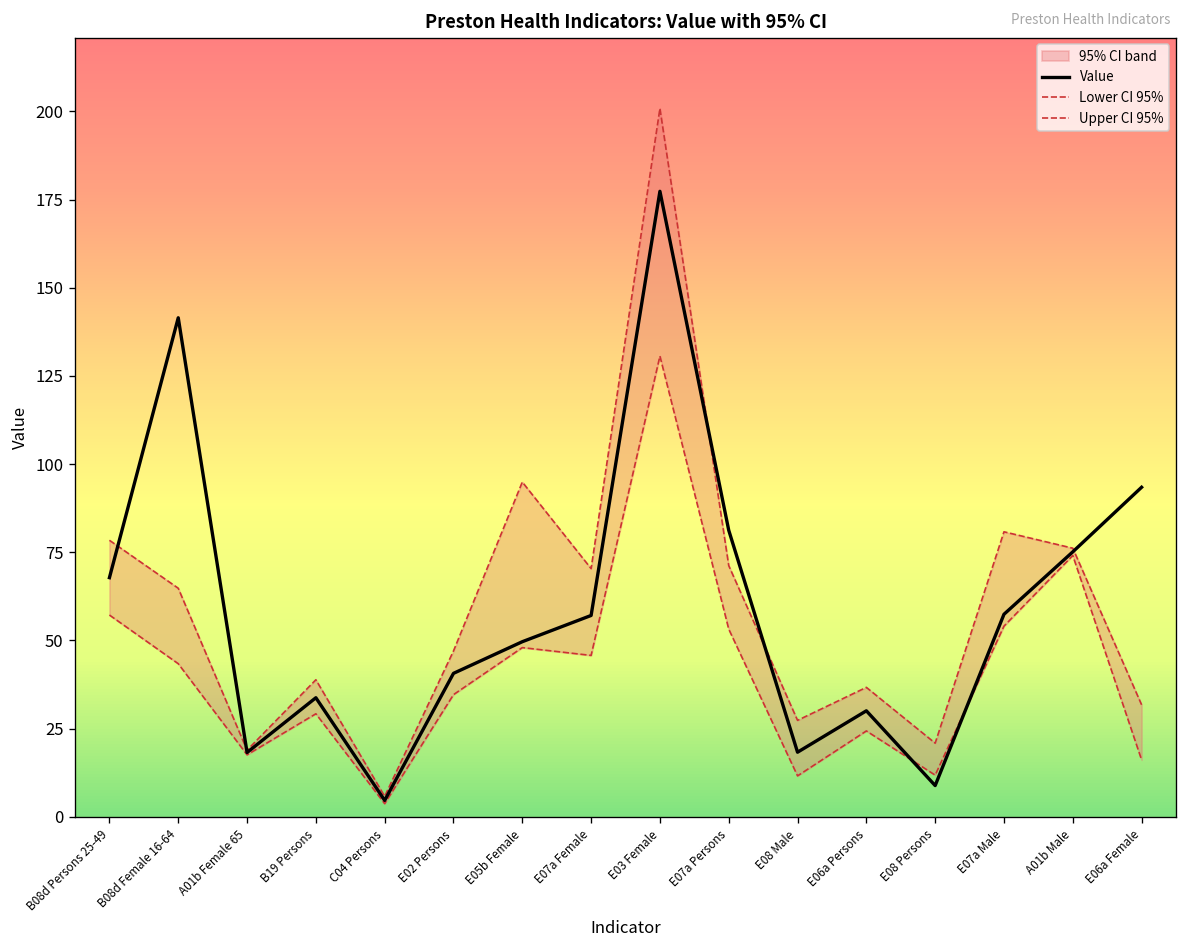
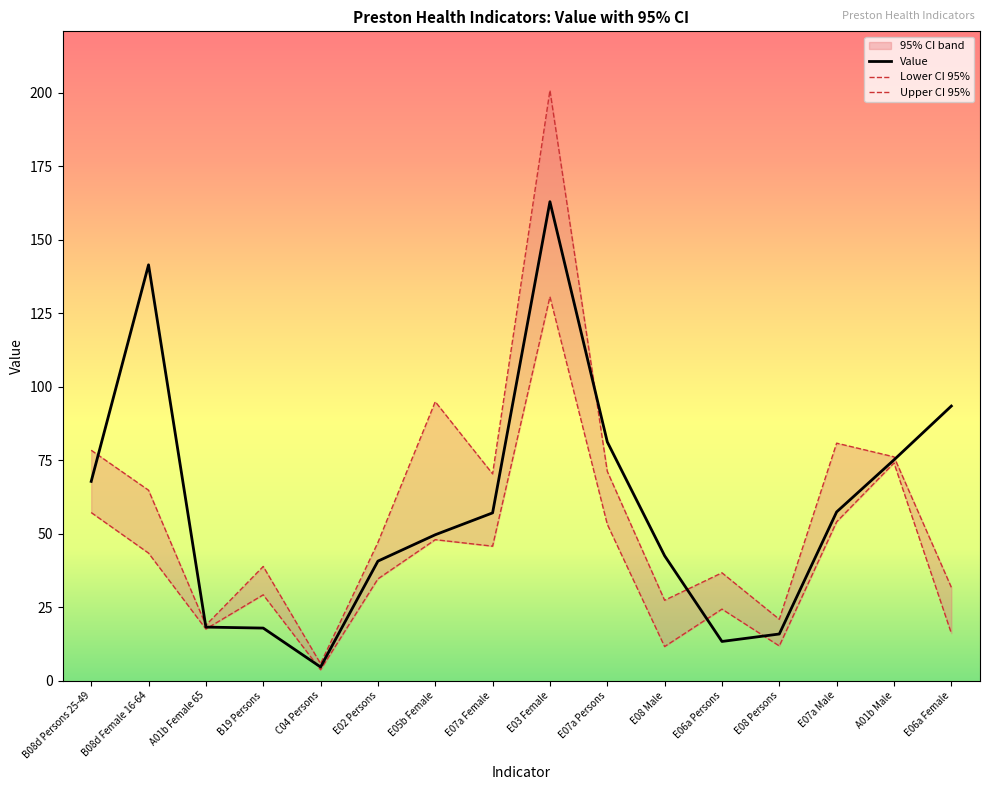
Value, B19 Persons: 34 -> 18
Value, E03 Female: 177 -> 163
Value, E08 Male: 18 -> 42
Value, E06a Persons: 30 -> 13
Value, E08 Persons: 9 -> 16
